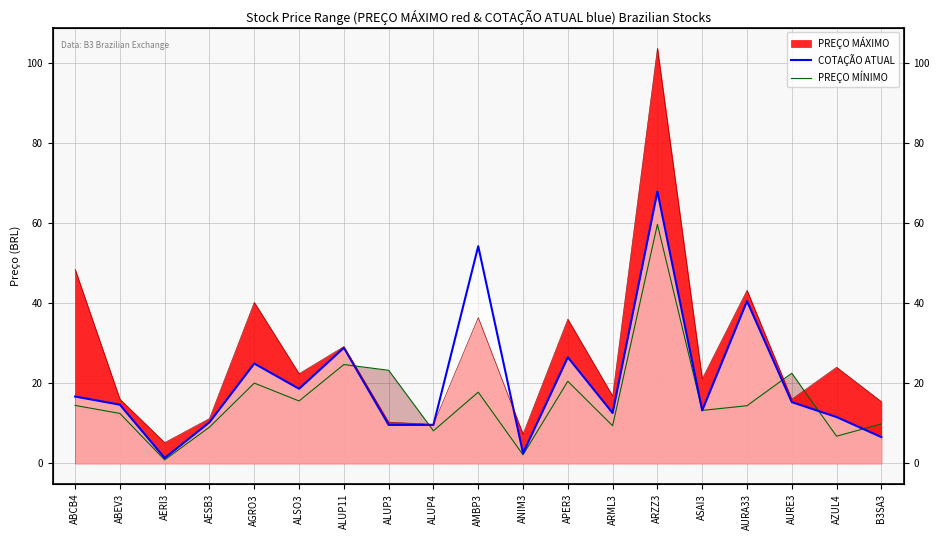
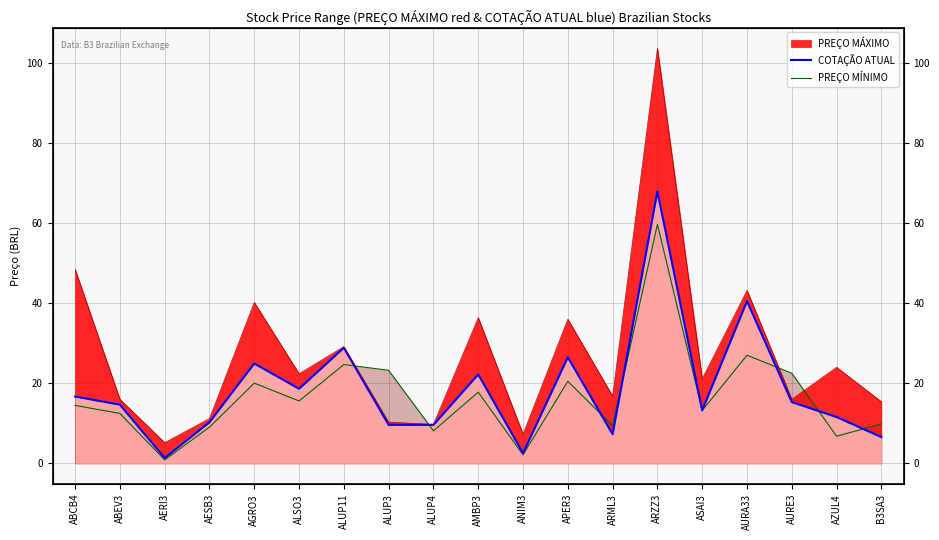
COTAÇÃO ATUAL, AMBP3: 54 -> 22
COTAÇÃO ATUAL, ARML3: 13 -> 7
PREÇO MÍNIMO, AURA33: 14 -> 27
